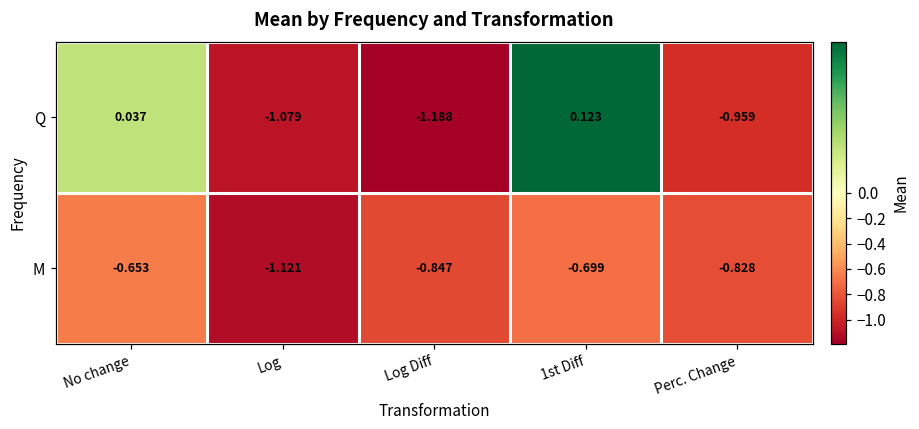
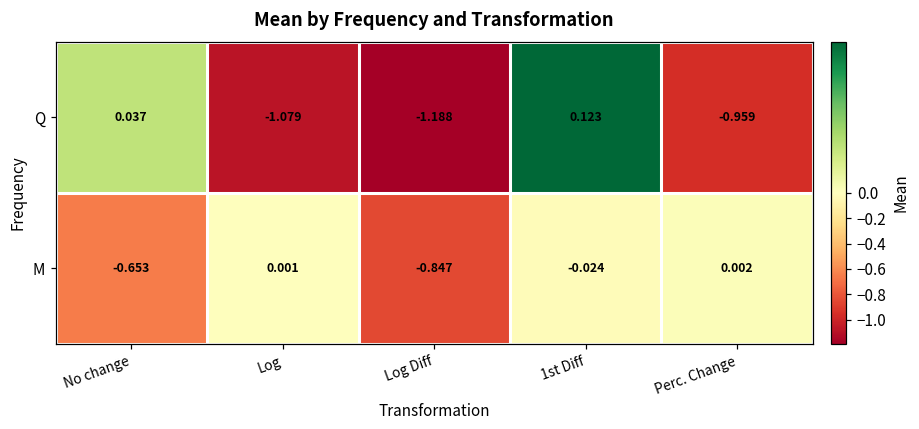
M, Log: -1.121 -> 0.001
M, 1st Diff: -0.699 -> -0.024
M, Perc. Change: -0.828 -> 0.002
